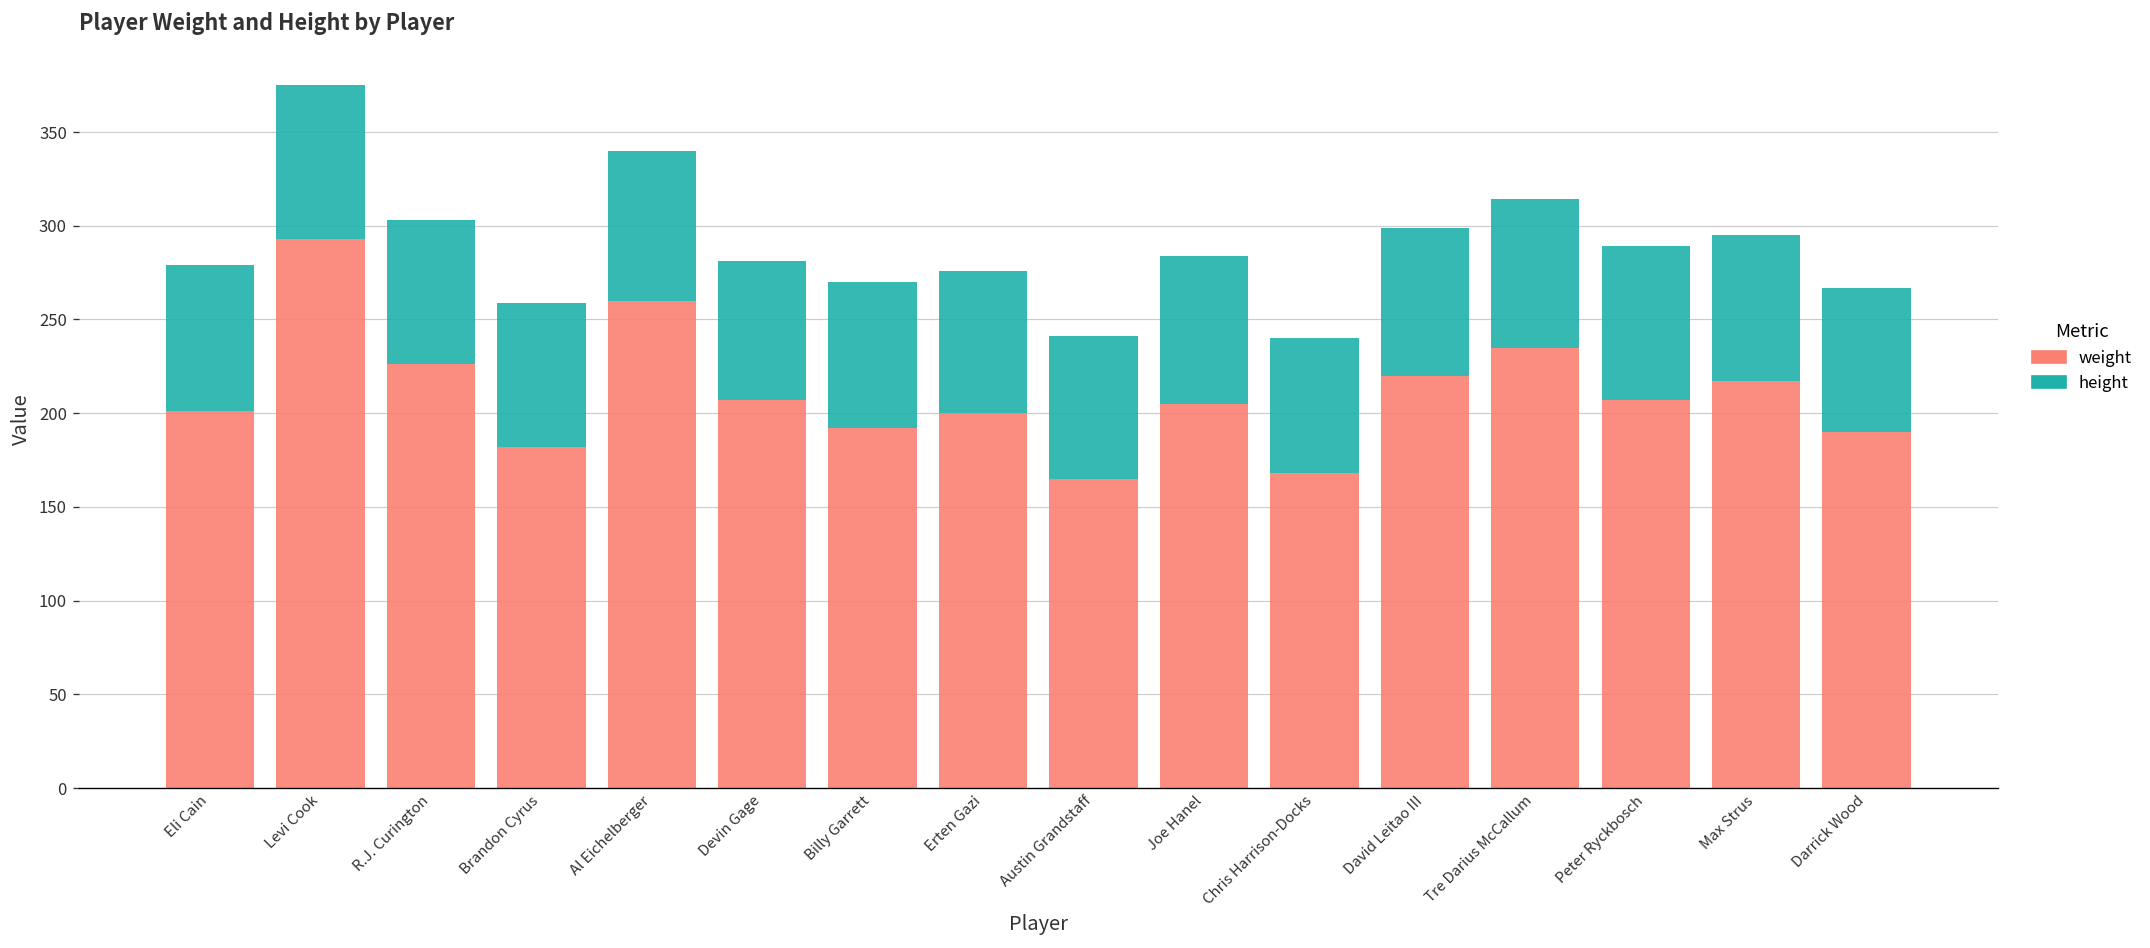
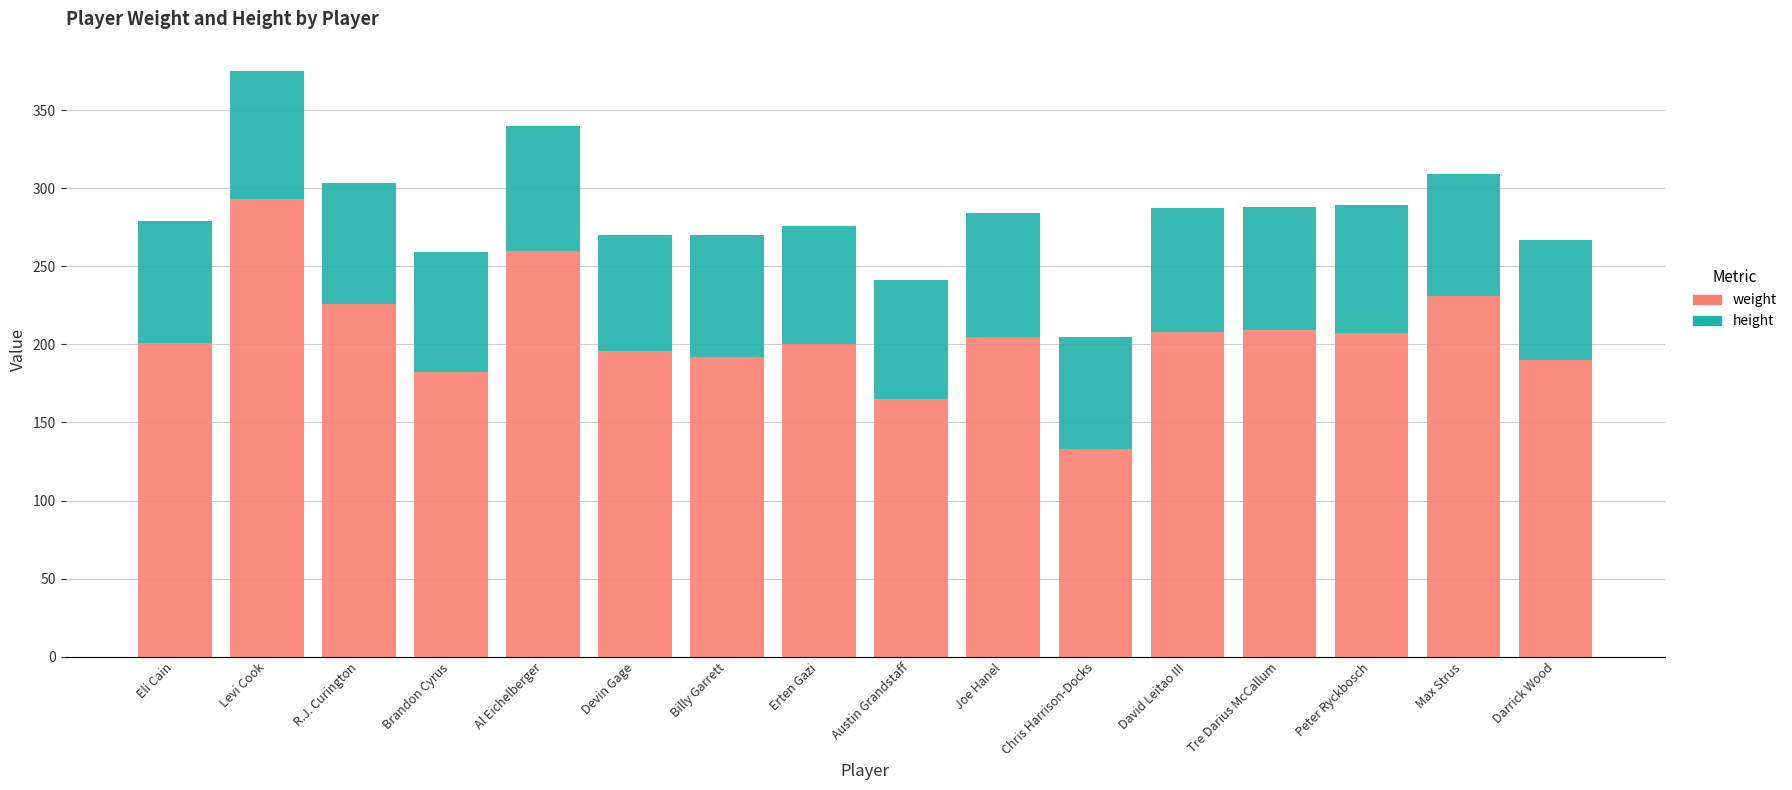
weight, Devin Gage: 207 -> 196
weight, Chris Harrison-Docks: 168 -> 133
weight, David Leitao III: 220 -> 208
weight, Tre Darius McCallum: 235 -> 209
weight, Max Strus: 217 -> 231
